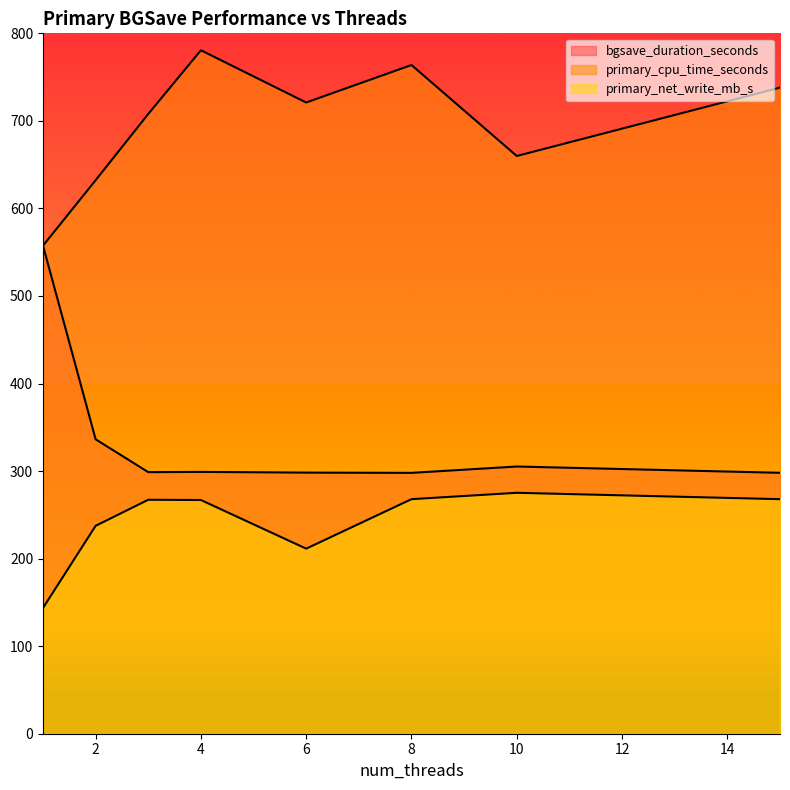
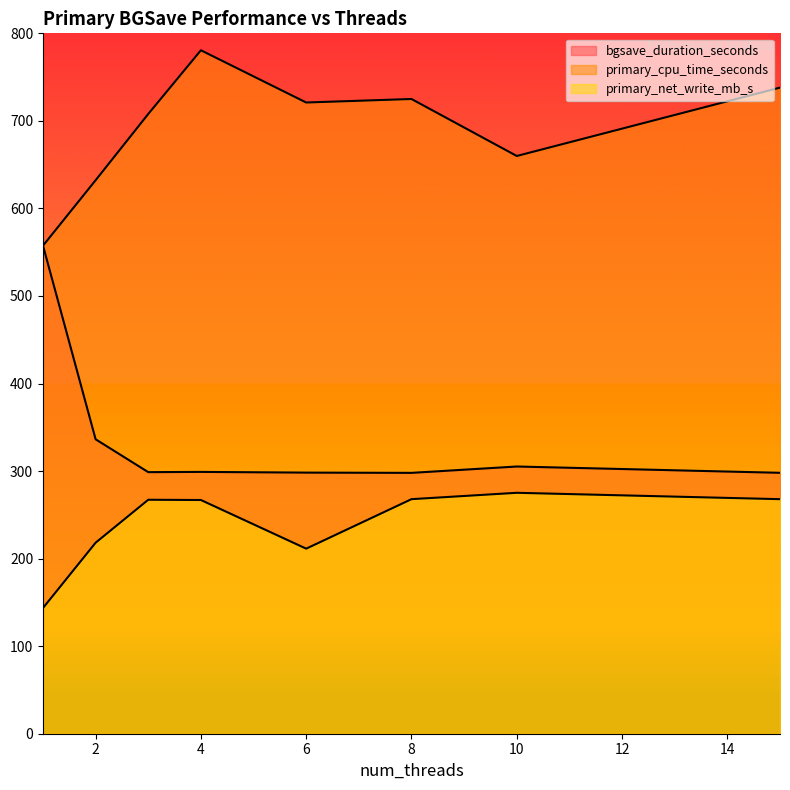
primary_net_write_mb_s, 2: 240 -> 220
primary_cpu_time_seconds, 8: 760 -> 730
